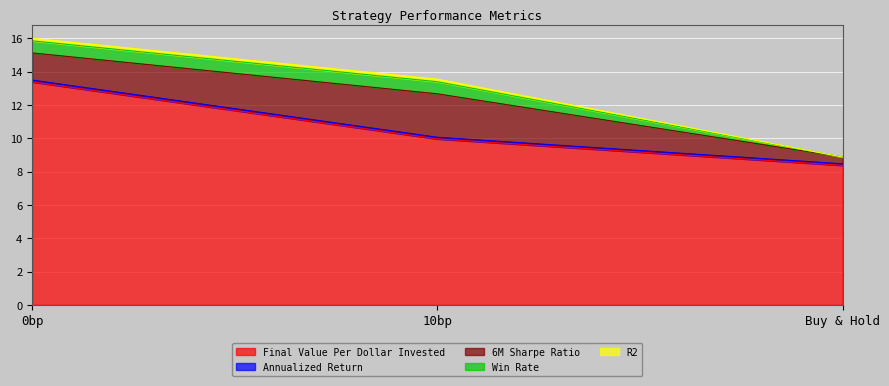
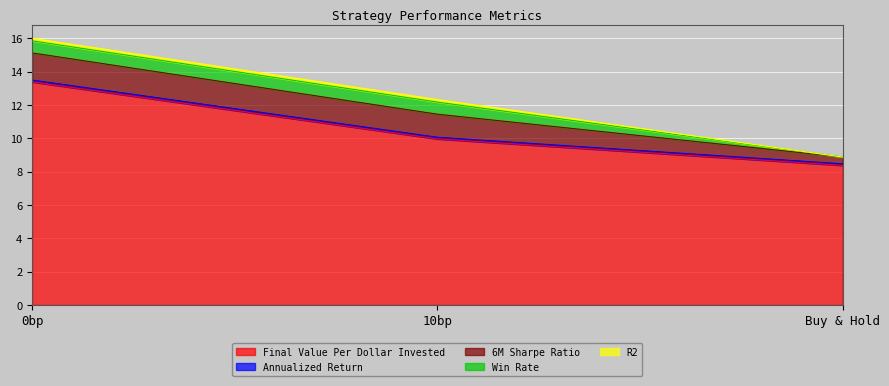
6M Sharpe Ratio, 10bp: 2.6 -> 1.4
